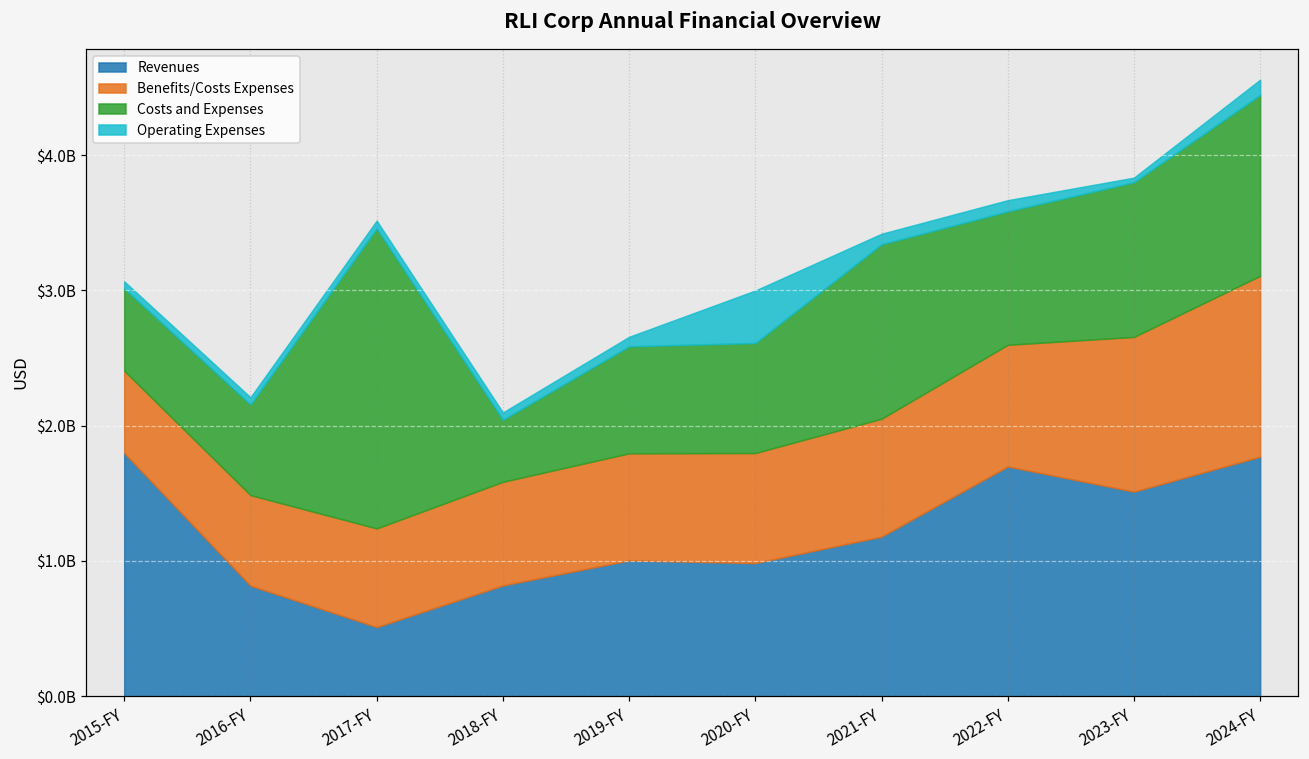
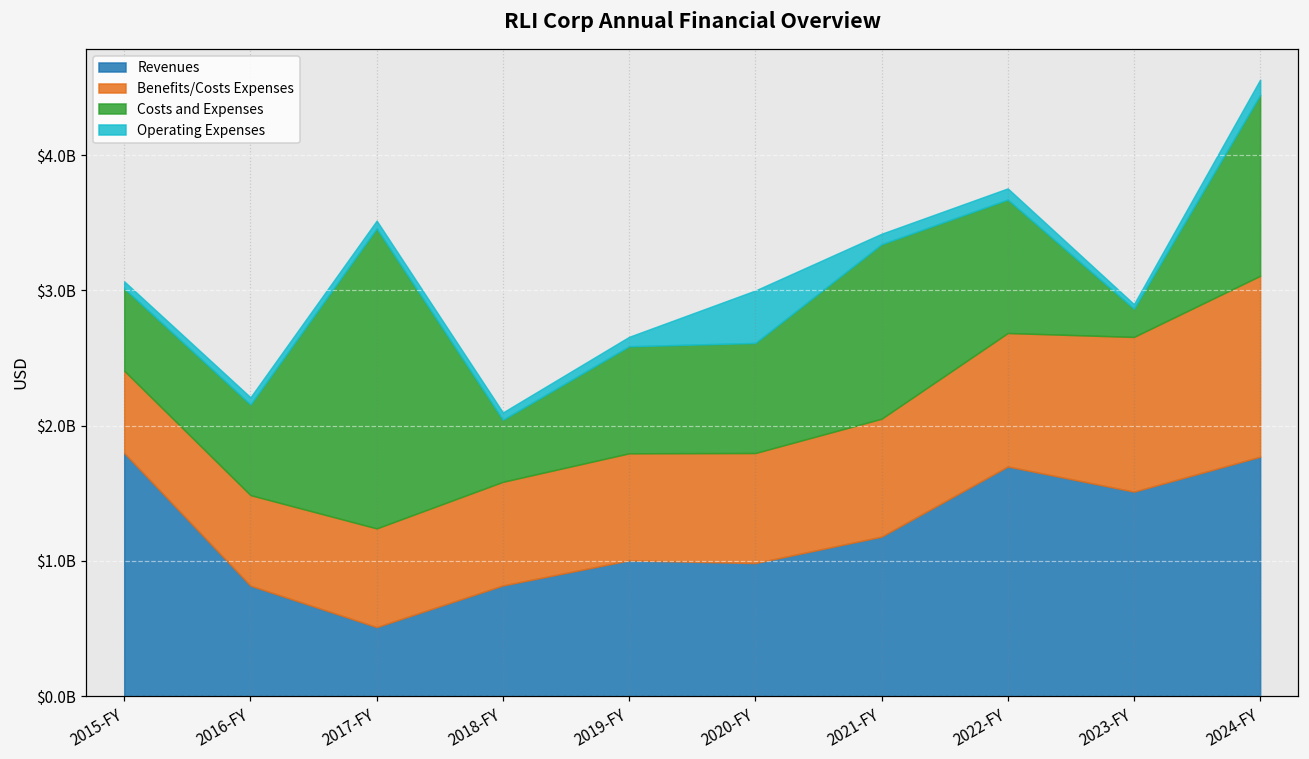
Benefits/Costs Expenses, 2022-FY: $900000000 -> $990000000
Costs and Expenses, 2023-FY: $1140000000 -> $210000000
